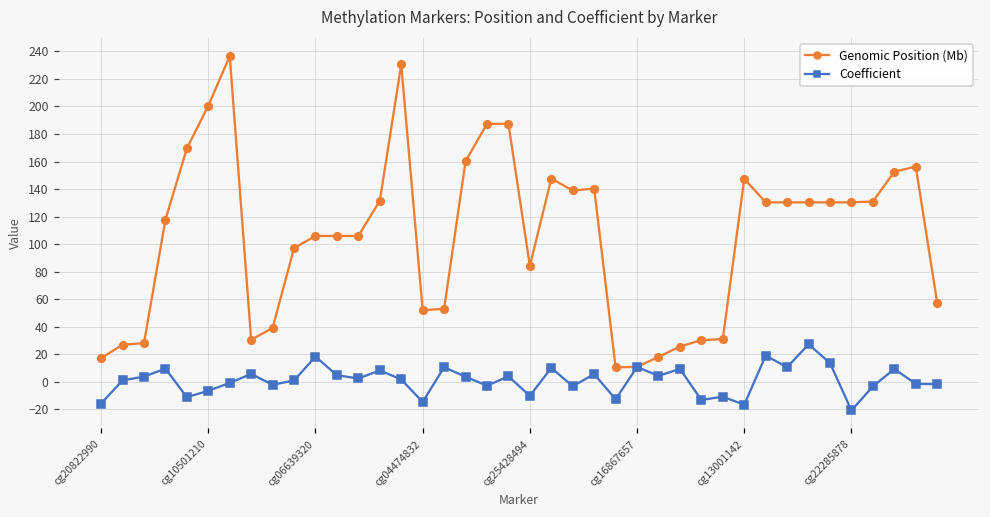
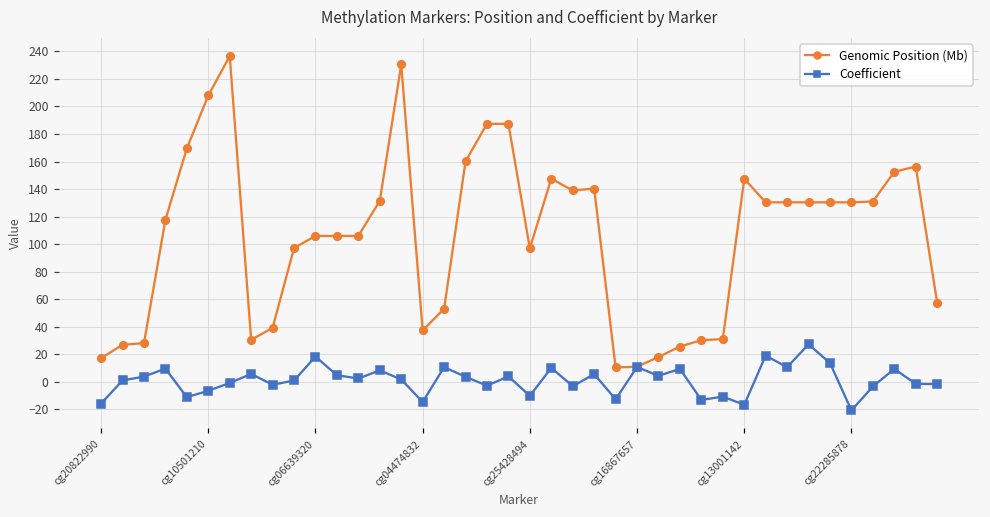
Genomic Position (Mb), cg10501210: 201 -> 208
Genomic Position (Mb), cg04474832: 52 -> 37
Genomic Position (Mb), cg25428494: 84 -> 97
